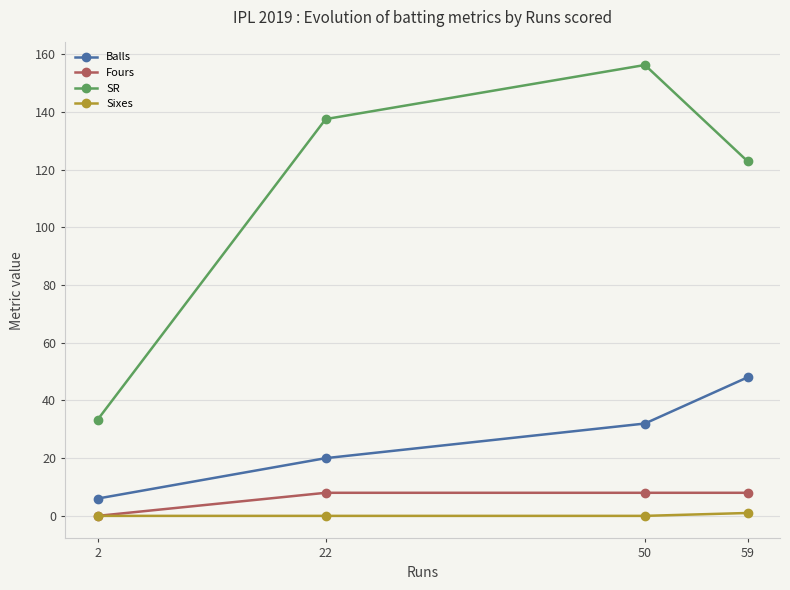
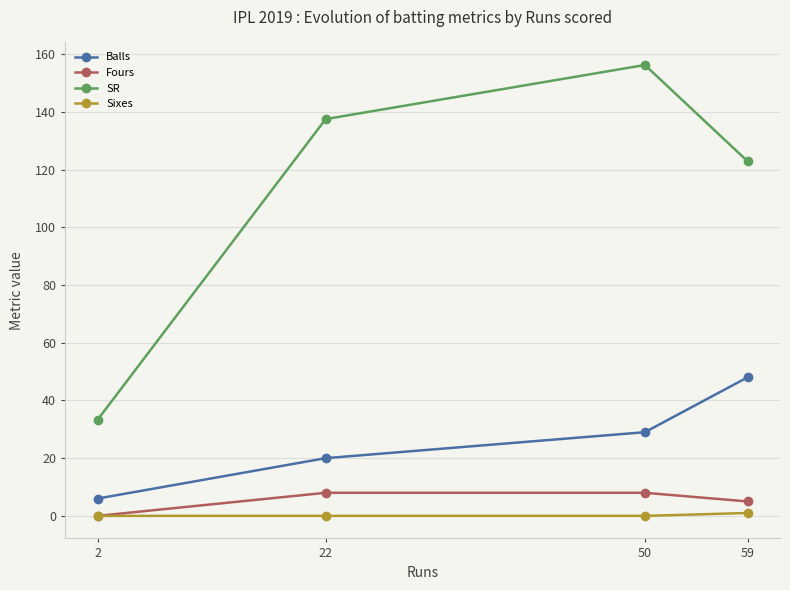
Balls, 50: 32 -> 29
Fours, 59: 8 -> 5
